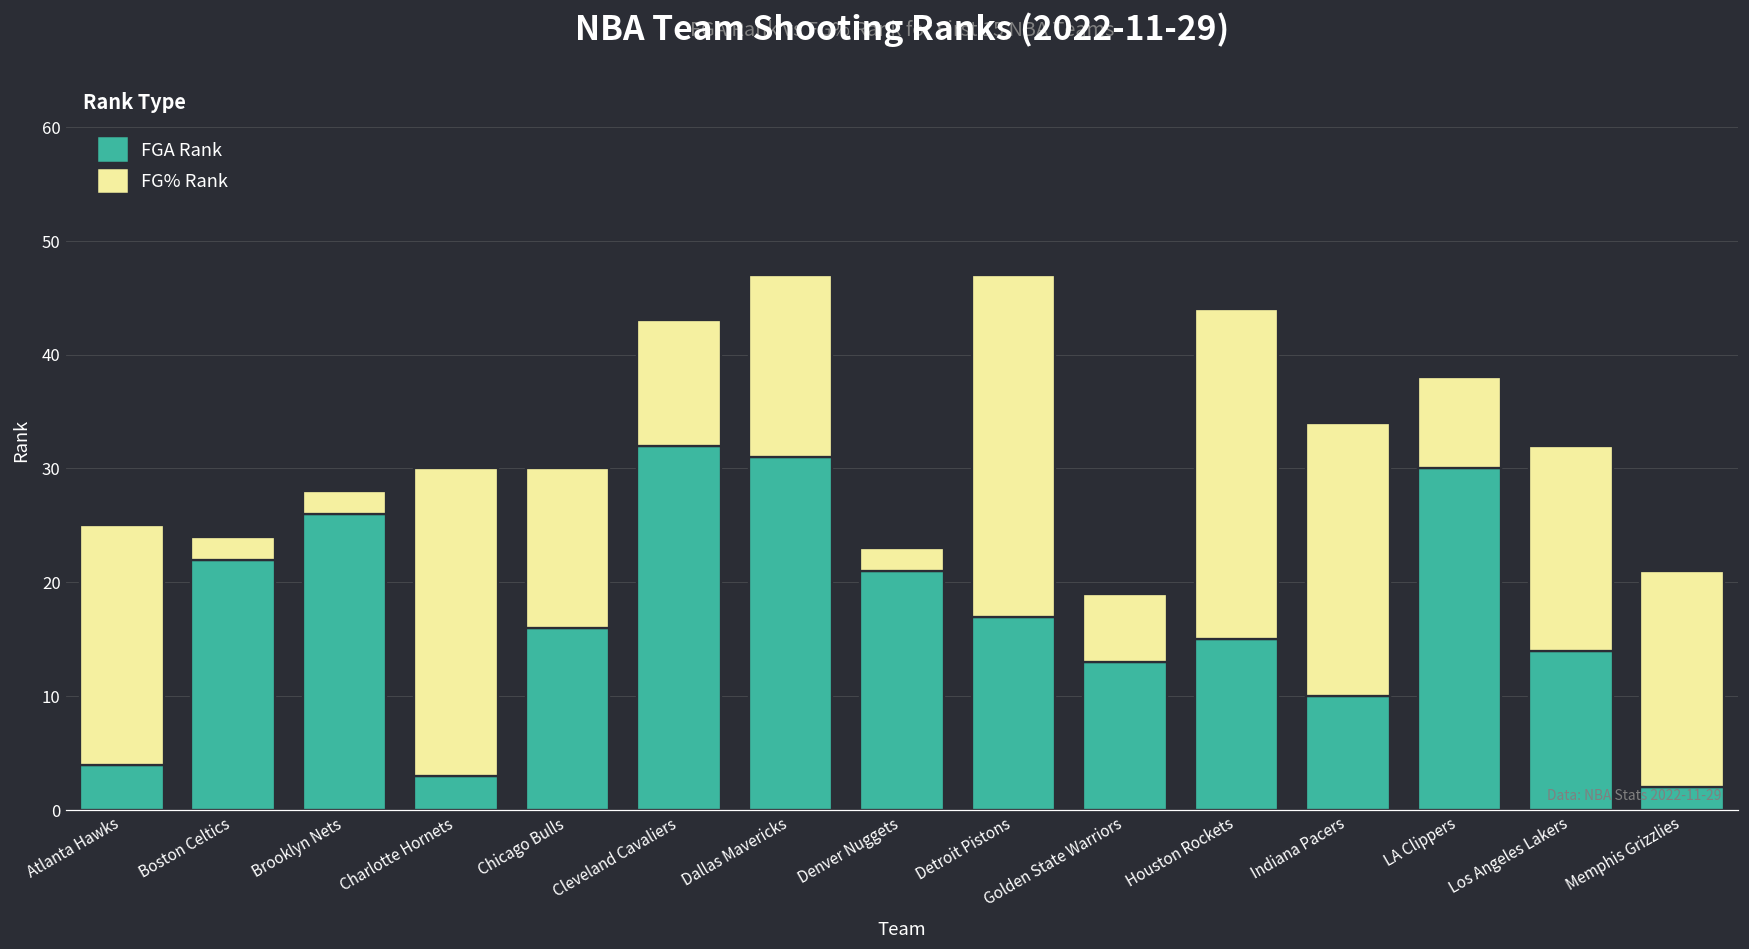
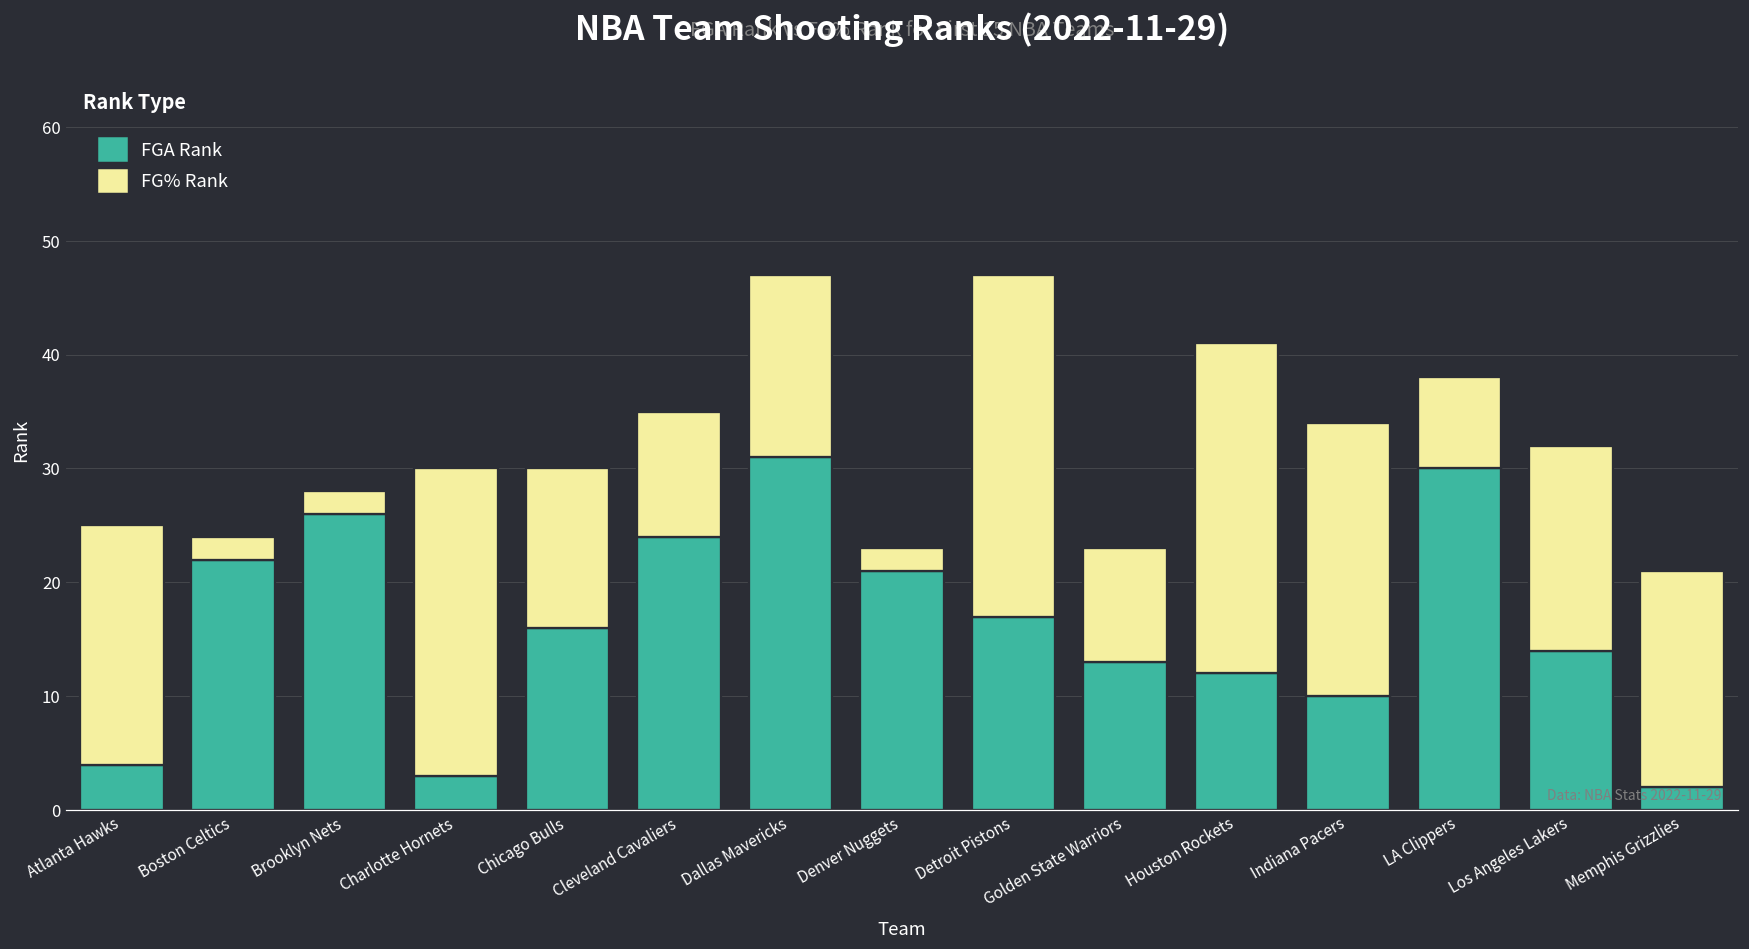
FGA Rank, Cleveland Cavaliers: 32 -> 24
FG% Rank, Golden State Warriors: 6 -> 10
FGA Rank, Houston Rockets: 15 -> 12
